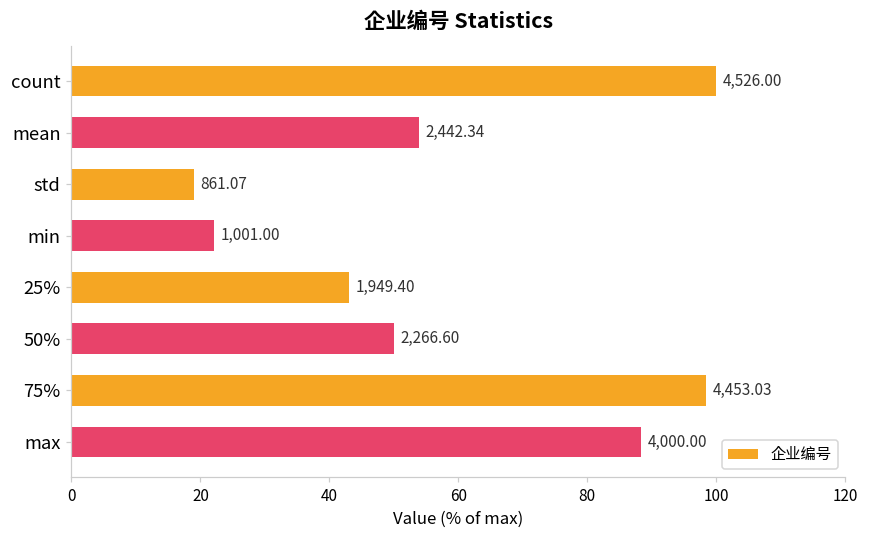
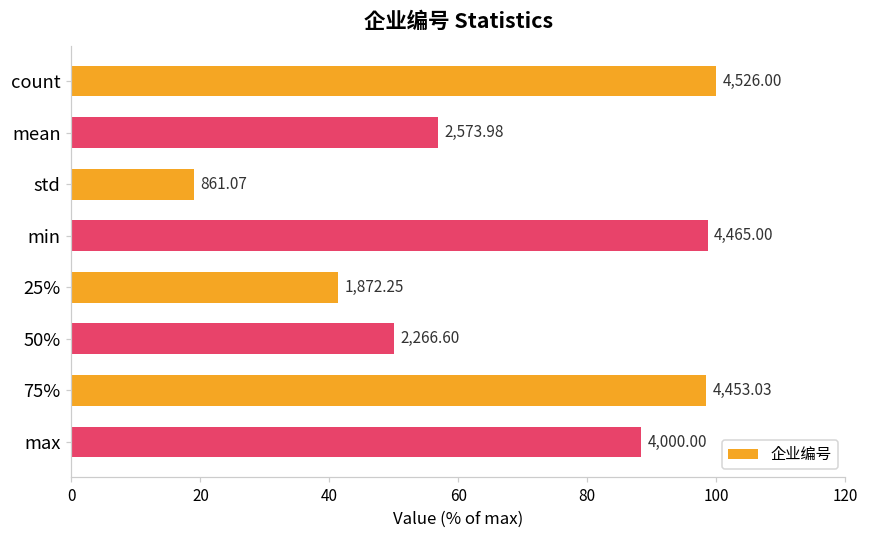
mean: 2,442.34 -> 2,573.98
min: 1,001.00 -> 4,465.00
25%: 1,949.40 -> 1,872.25
